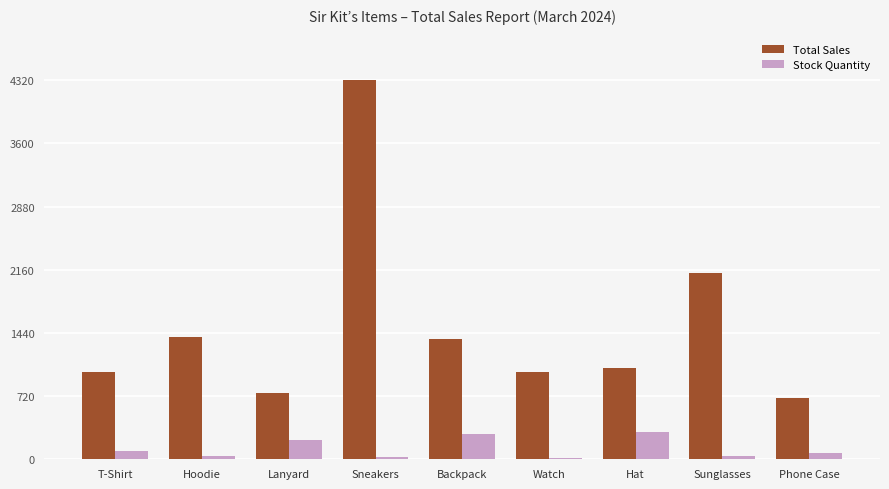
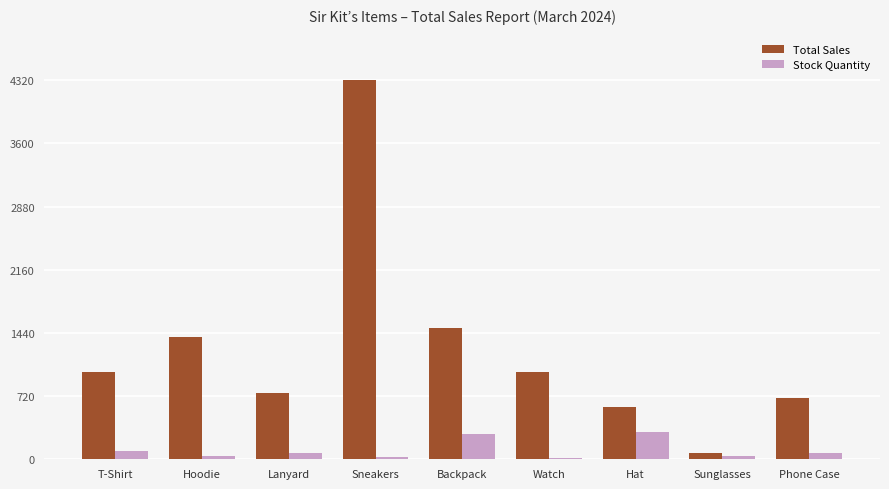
Stock Quantity, Lanyard: 200 -> 100
Total Sales, Backpack: 1400 -> 1500
Total Sales, Hat: 1000 -> 600
Total Sales, Sunglasses: 2100 -> 100
